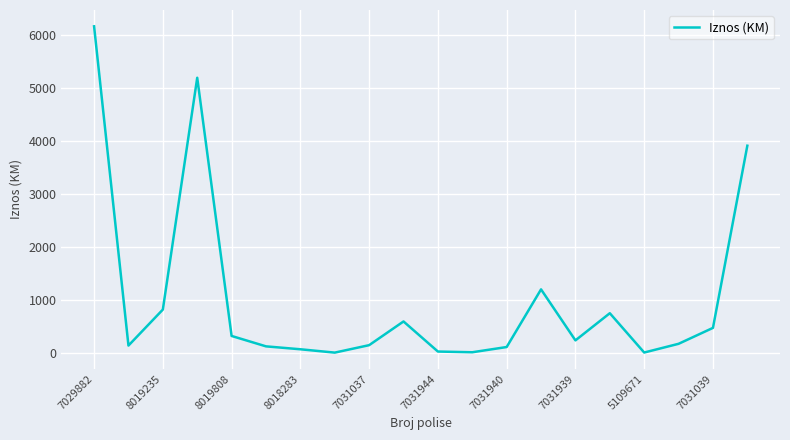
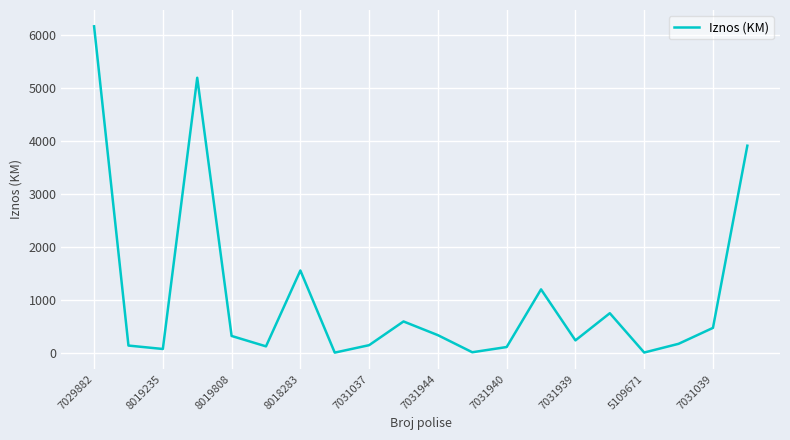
8019235: 800 -> 100
8018283: 100 -> 1600
7031944: 0 -> 300
